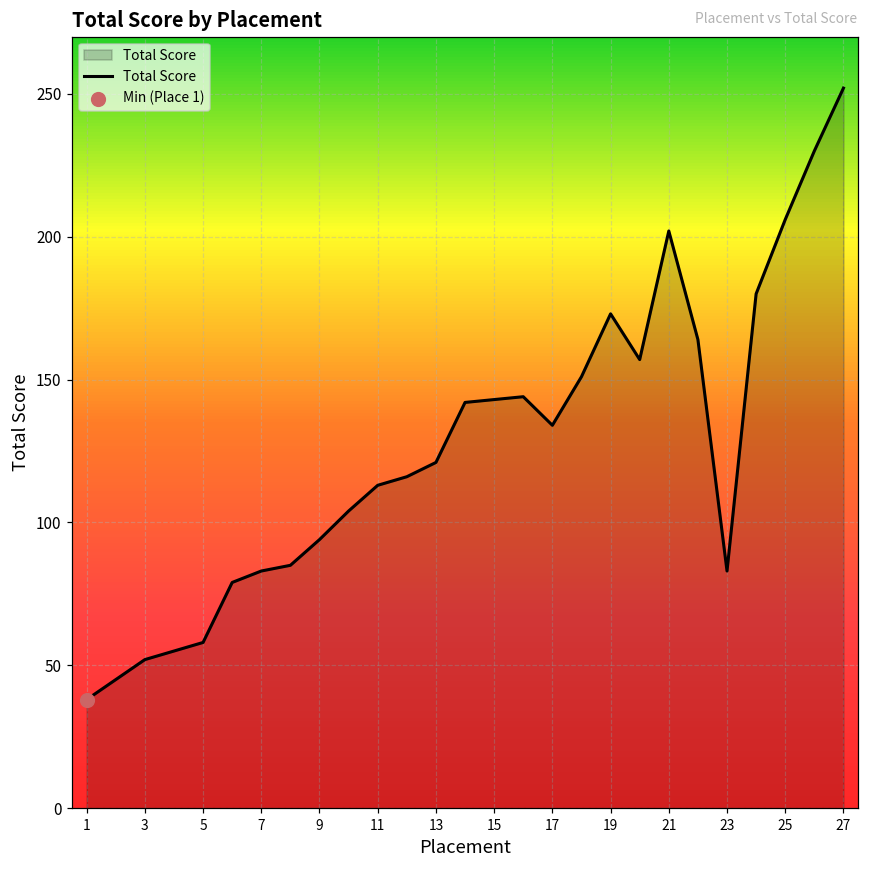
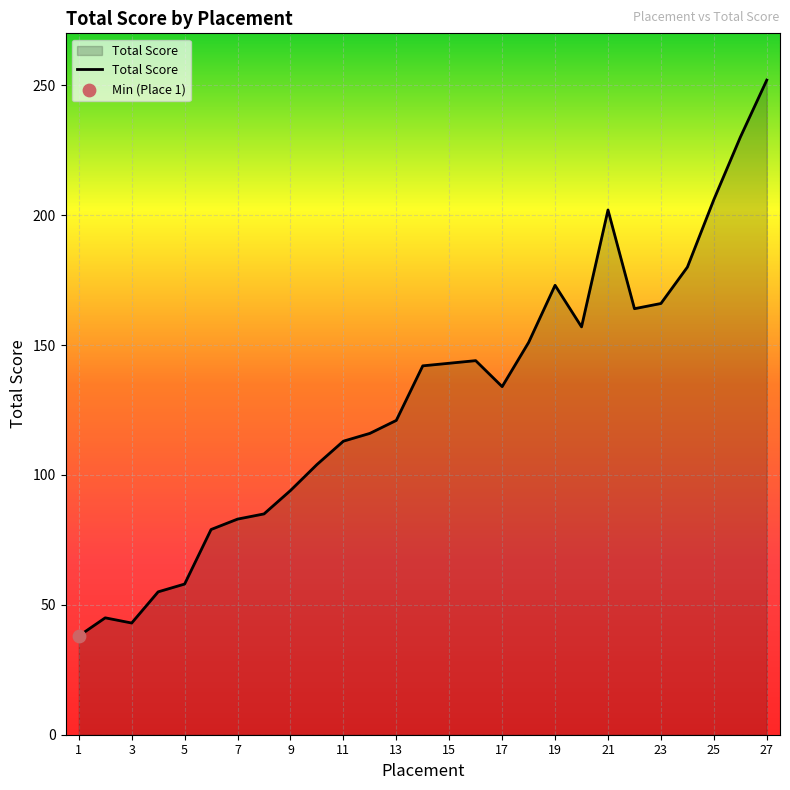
Total Score, 3: 52 -> 43
Total Score, 23: 83 -> 166
